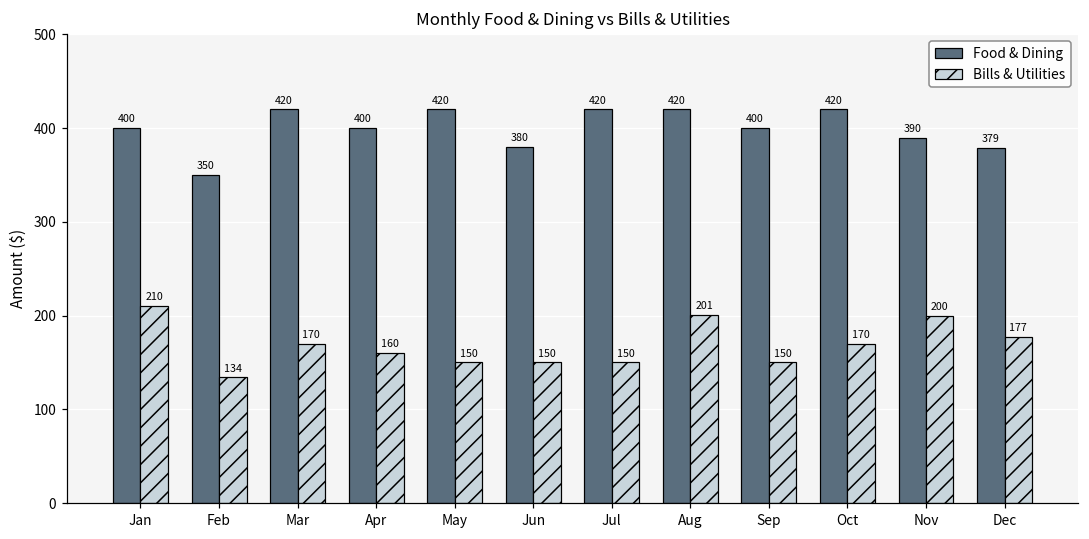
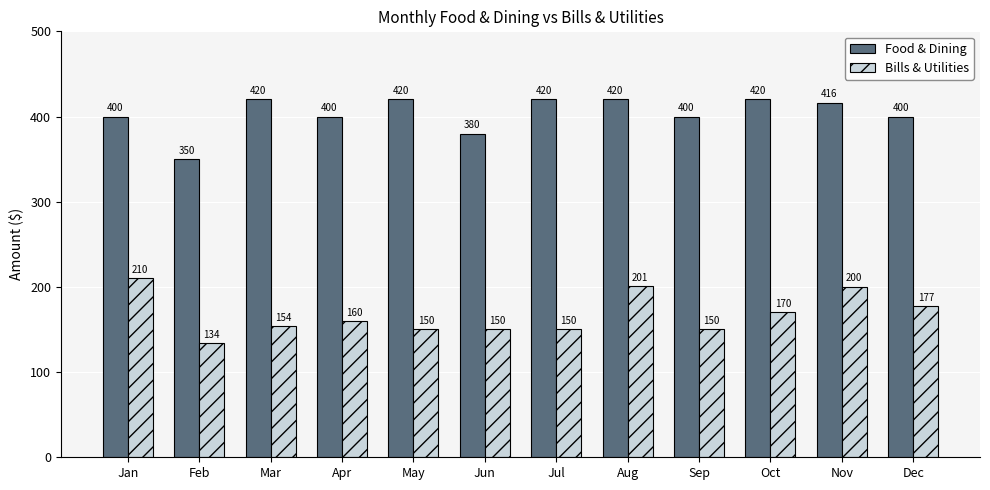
Bills & Utilities, Mar: 170 -> 154
Food & Dining, Nov: 390 -> 416
Food & Dining, Dec: 379 -> 400
